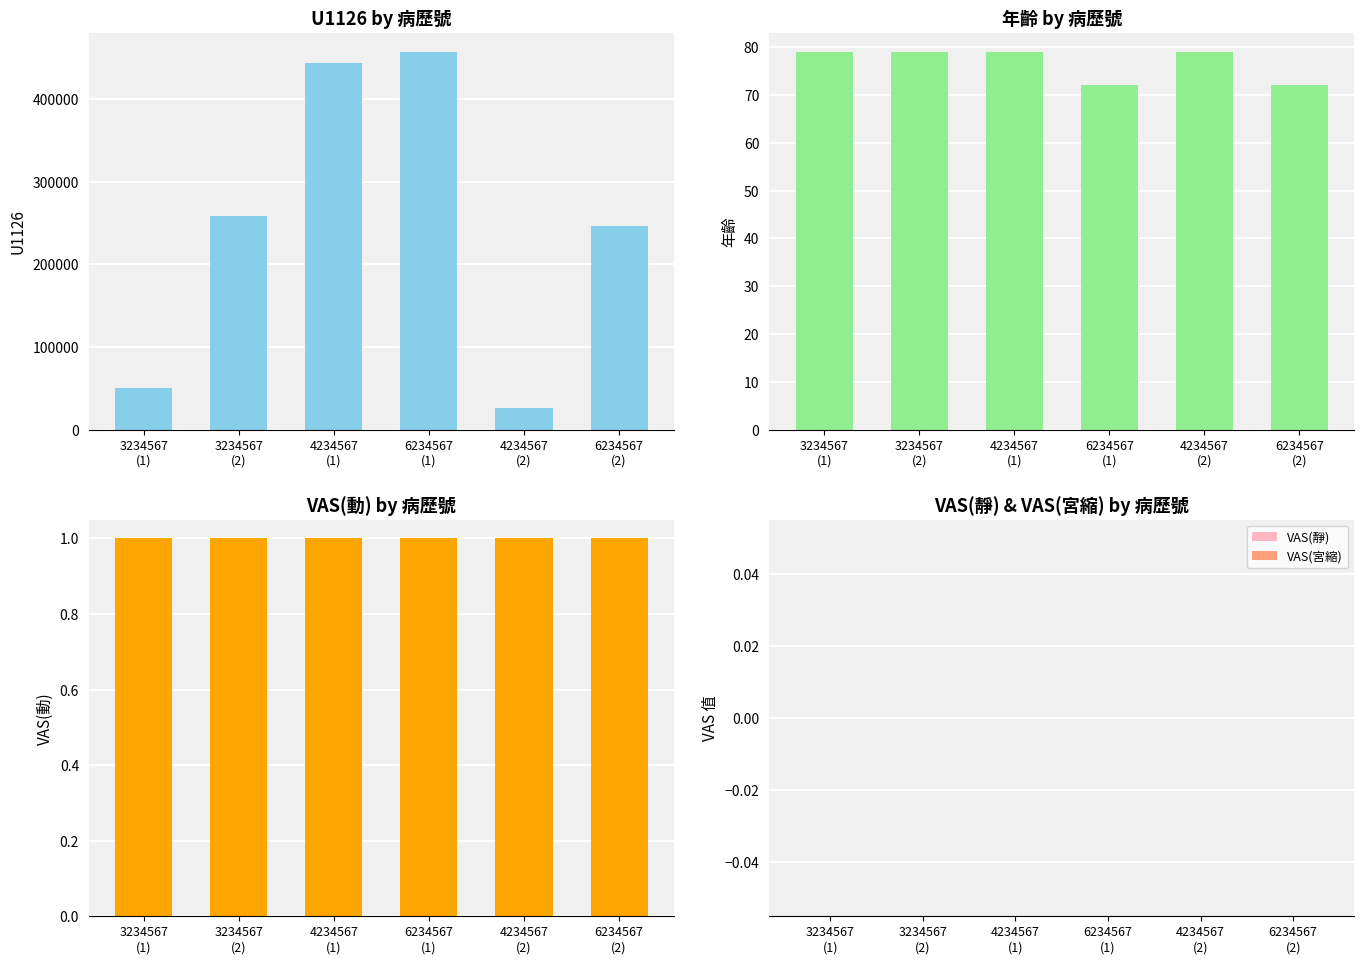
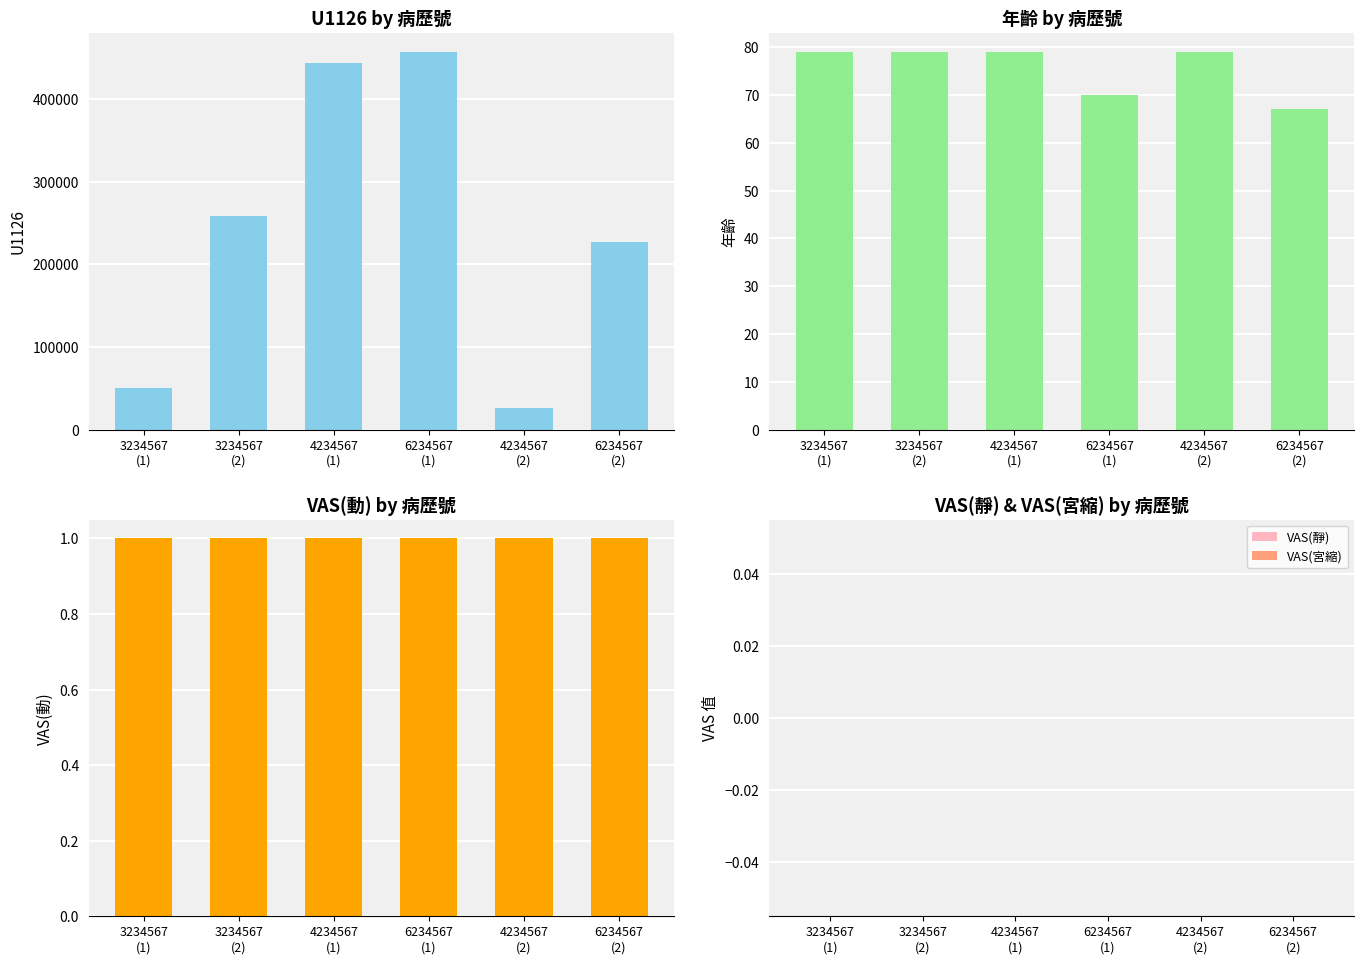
U1126 by 病歷號, 6234567 (2): 250000 -> 230000
年齡 by 病歷號, 6234567 (1): 72 -> 70
年齡 by 病歷號, 6234567 (2): 72 -> 67
